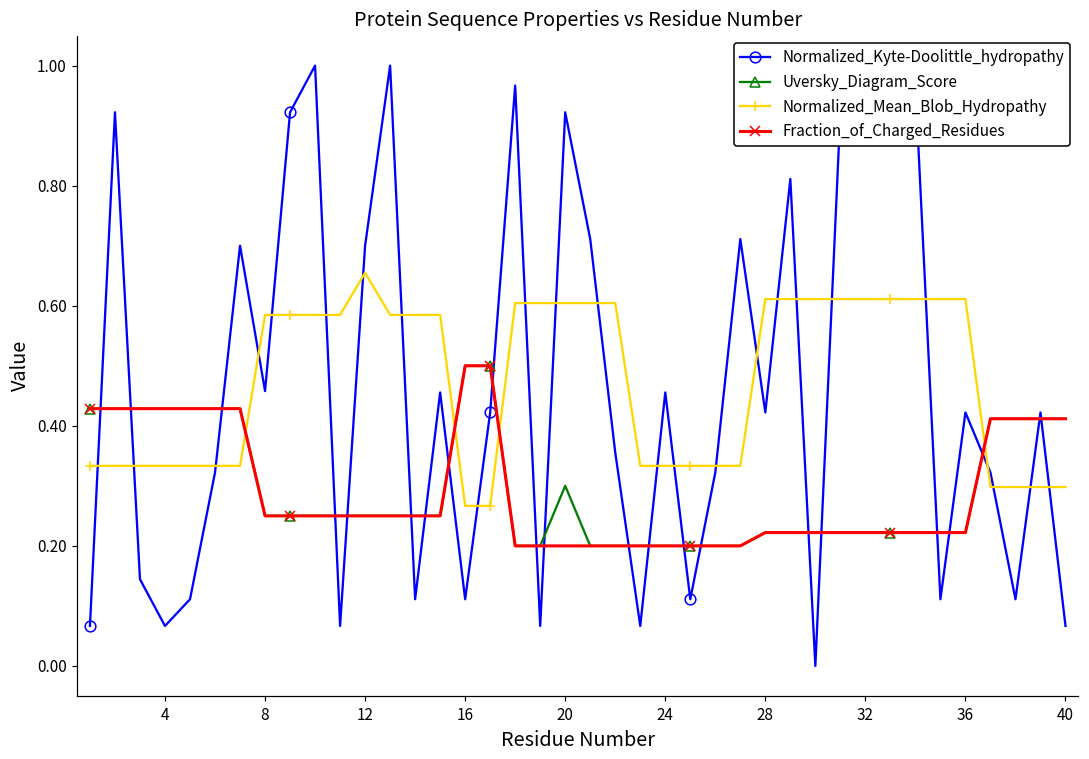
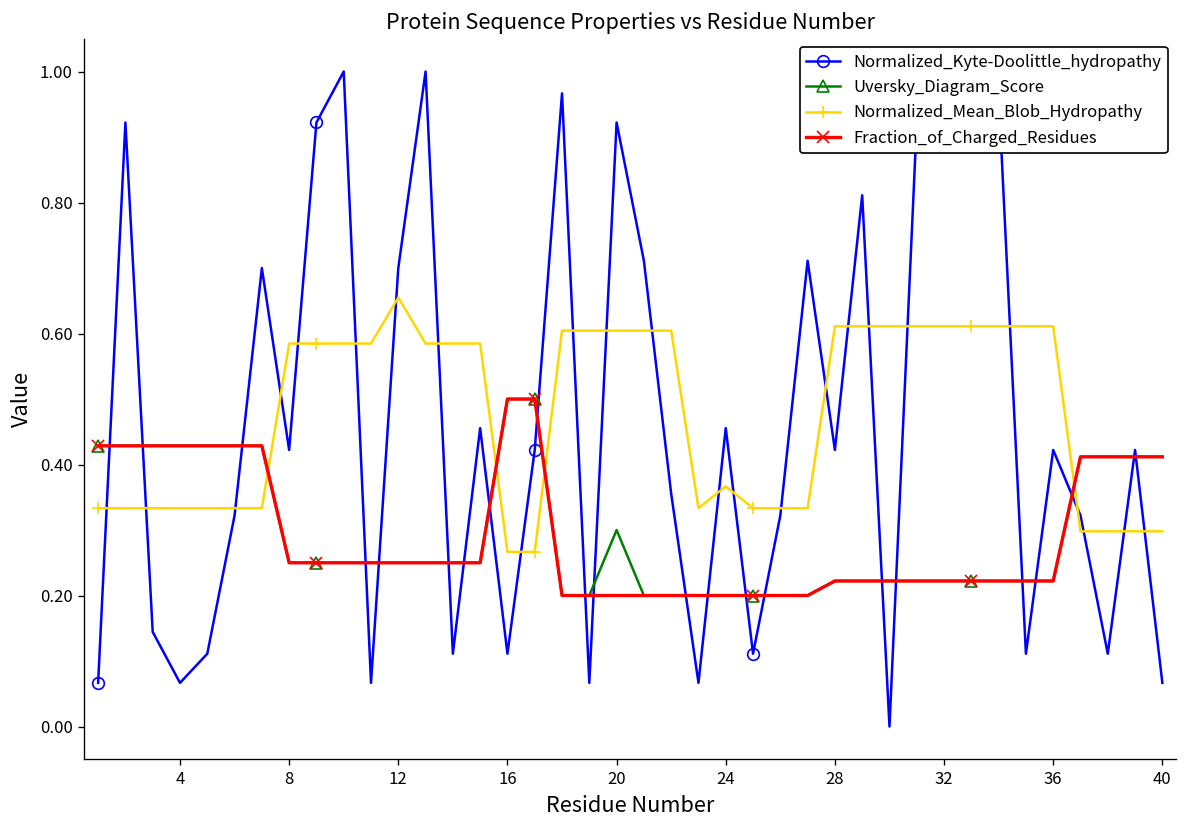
Normalized_Kyte-Doolittle_hydropathy, 8: 0.46 -> 0.42
Normalized_Mean_Blob_Hydropathy, 24: 0.33 -> 0.37
